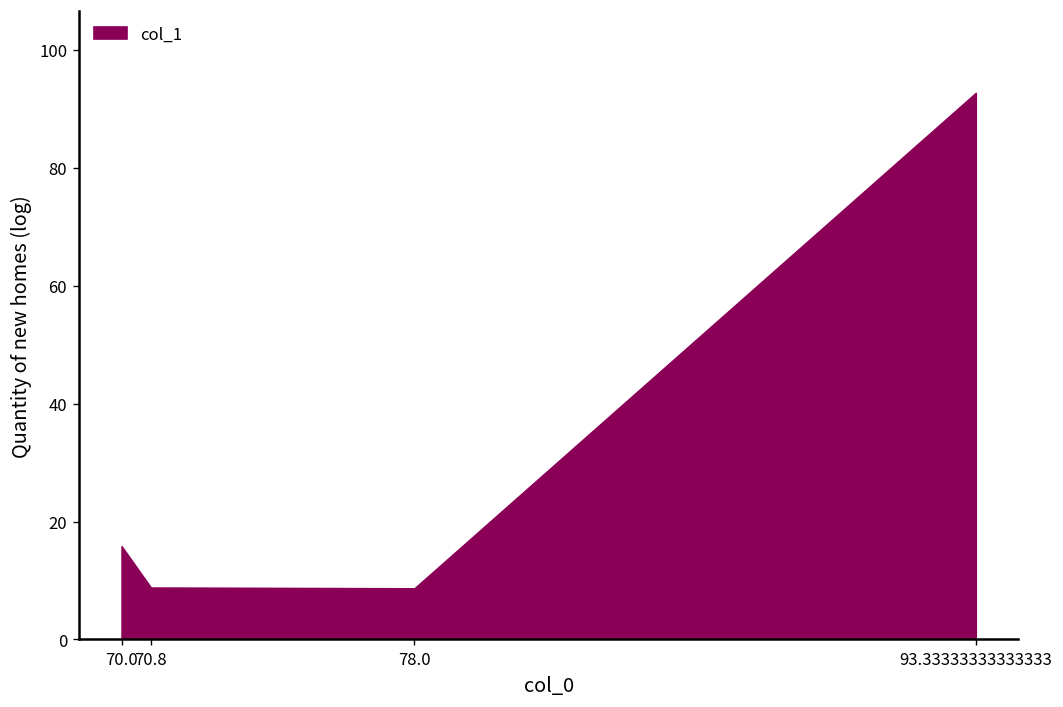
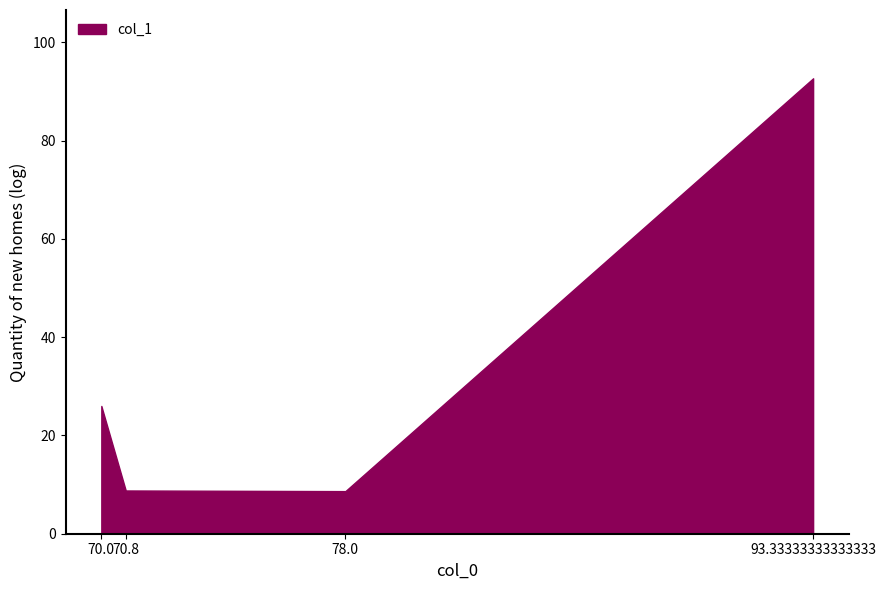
70.0: 16 -> 26
